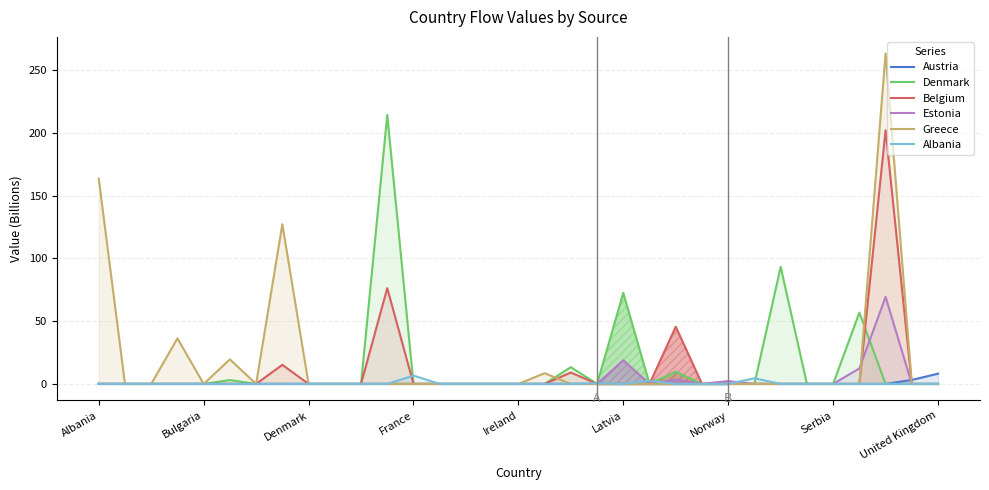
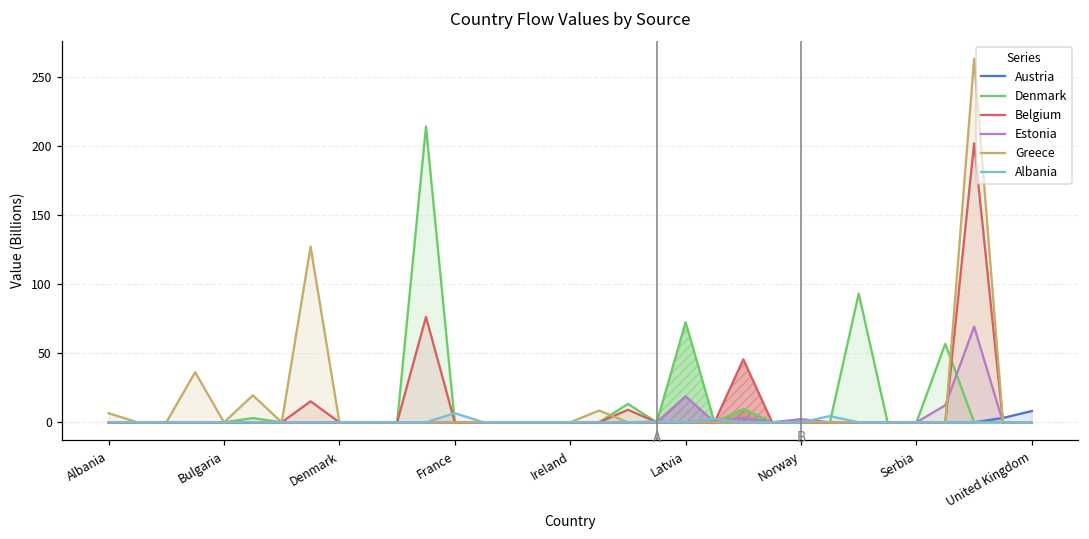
Greece, Albania: 164 -> 7
